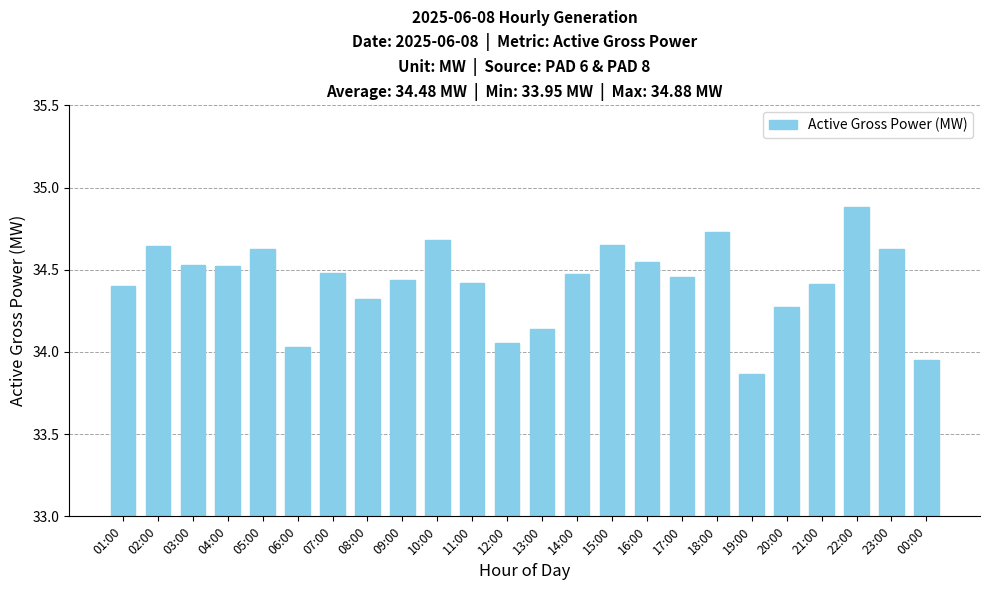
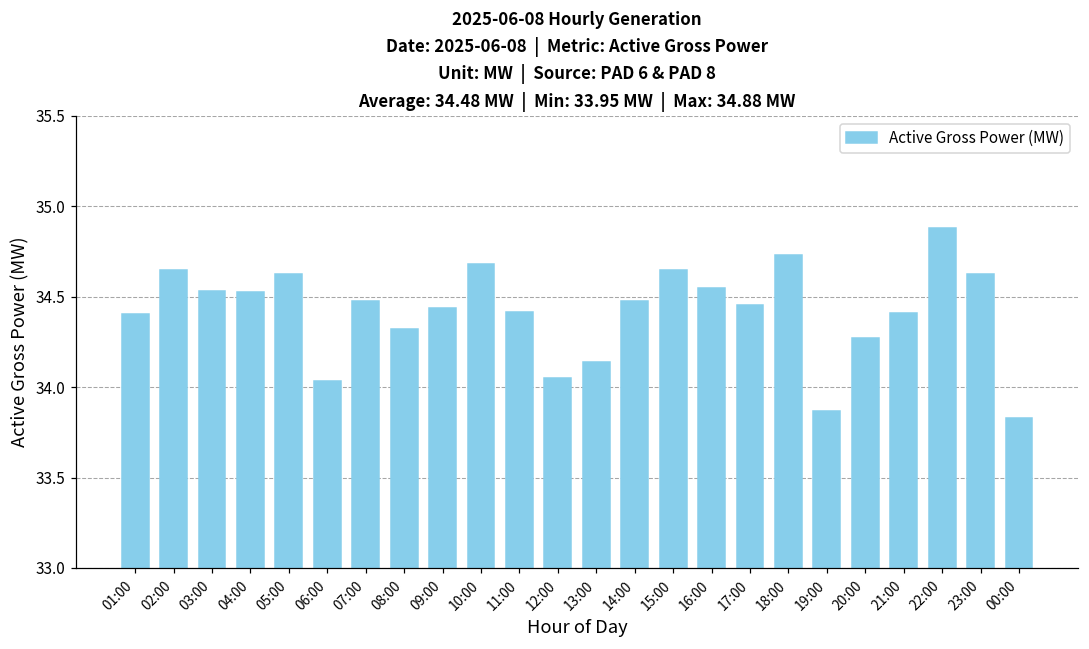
00:00: 33.95 -> 33.83
